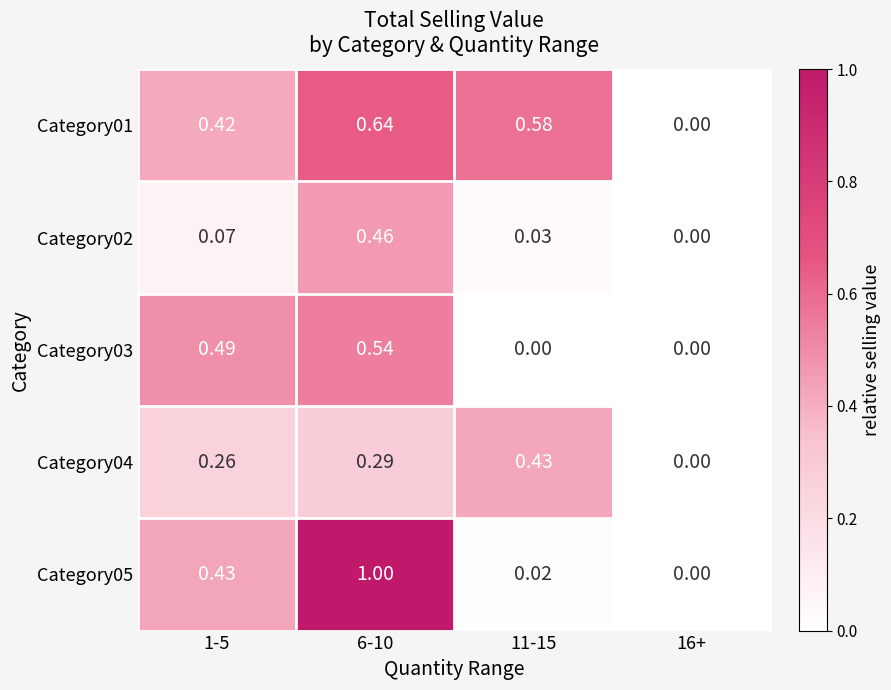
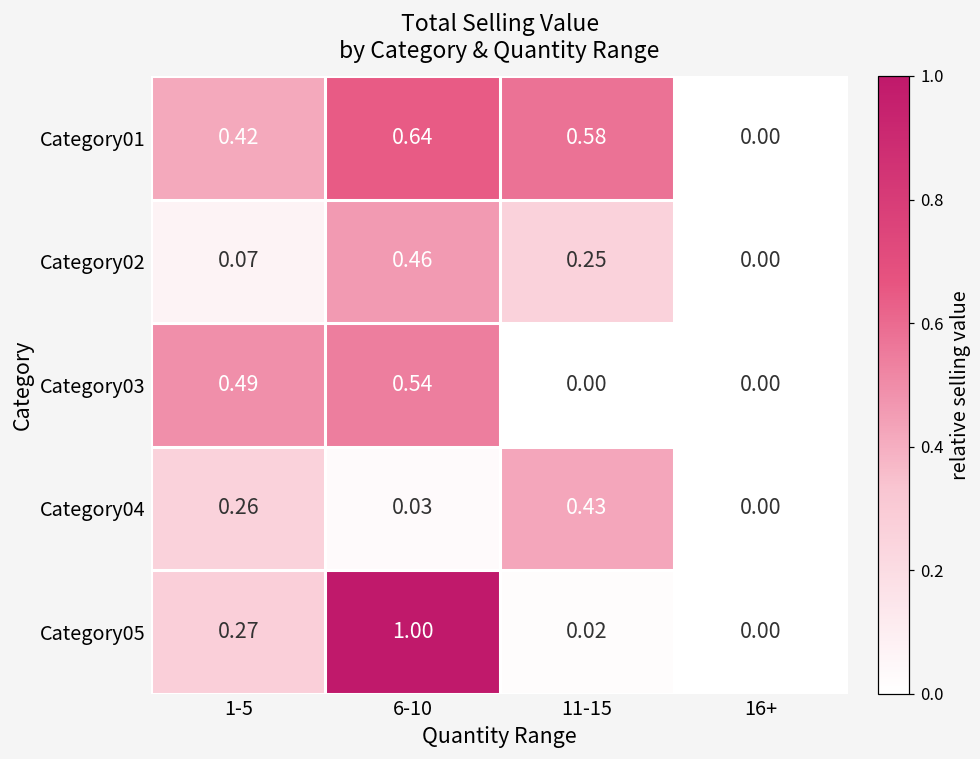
Category02, 11-15: 0.03 -> 0.25
Category04, 6-10: 0.29 -> 0.03
Category05, 1-5: 0.43 -> 0.27
